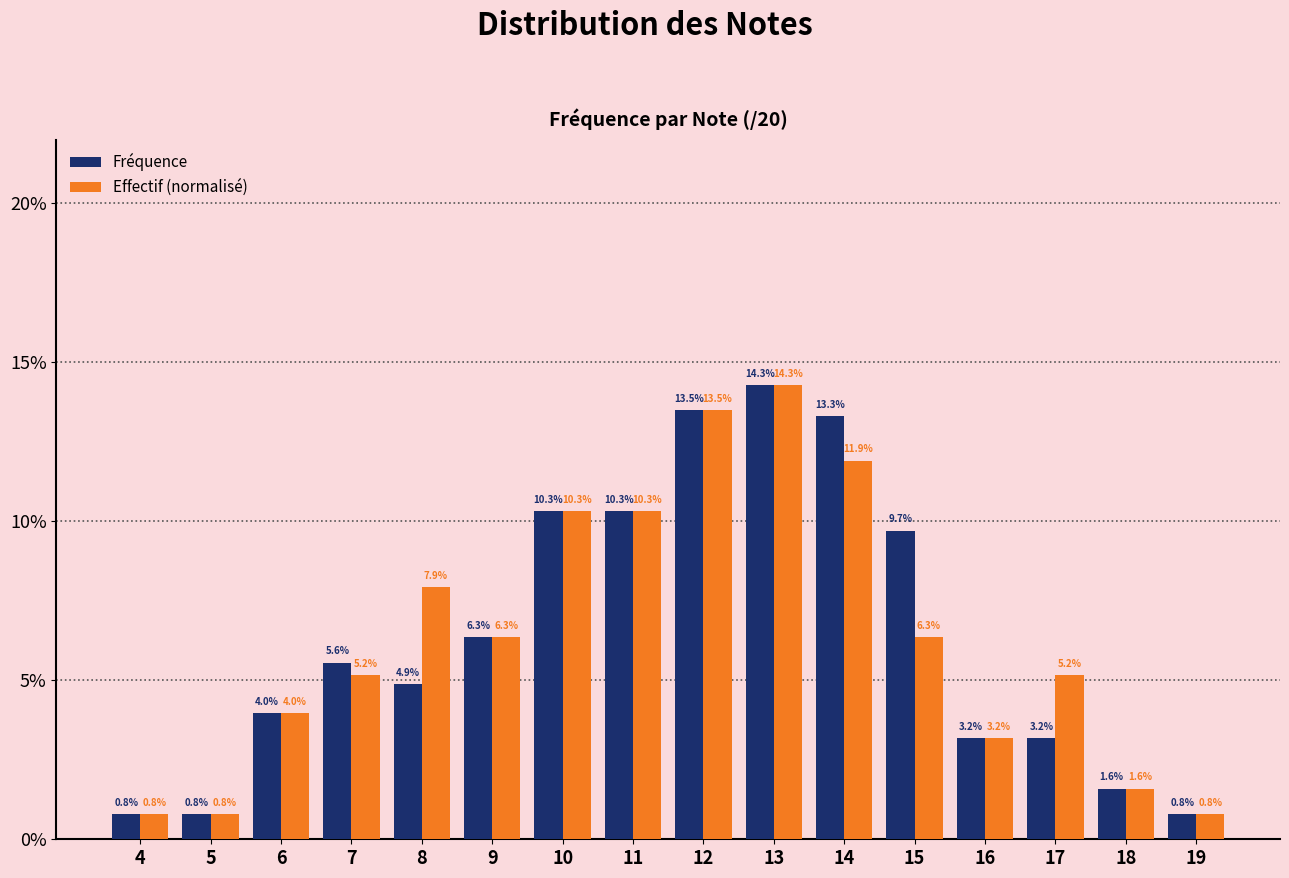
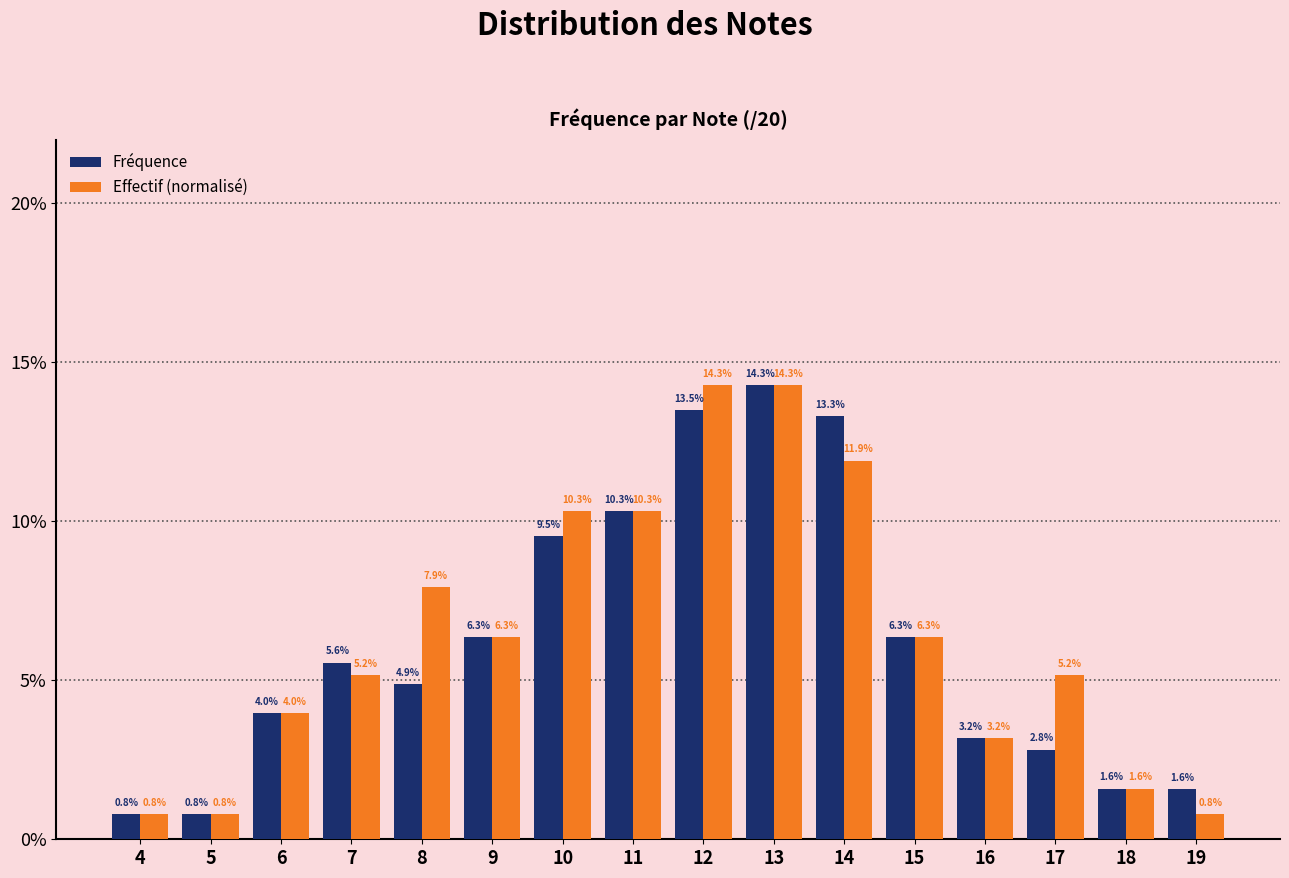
Fréquence, 10: 10.3% -> 9.5%
Effectif (normalisé), 12: 13.5% -> 14.3%
Fréquence, 15: 9.7% -> 6.3%
Fréquence, 17: 3.2% -> 2.8%
Fréquence, 19: 0.8% -> 1.6%
